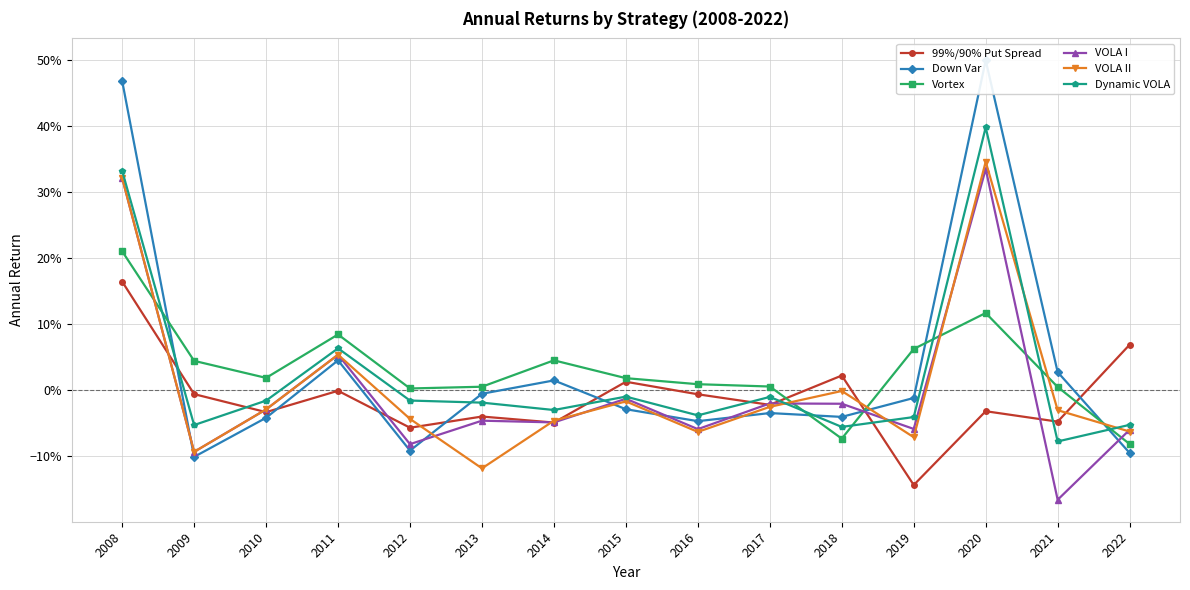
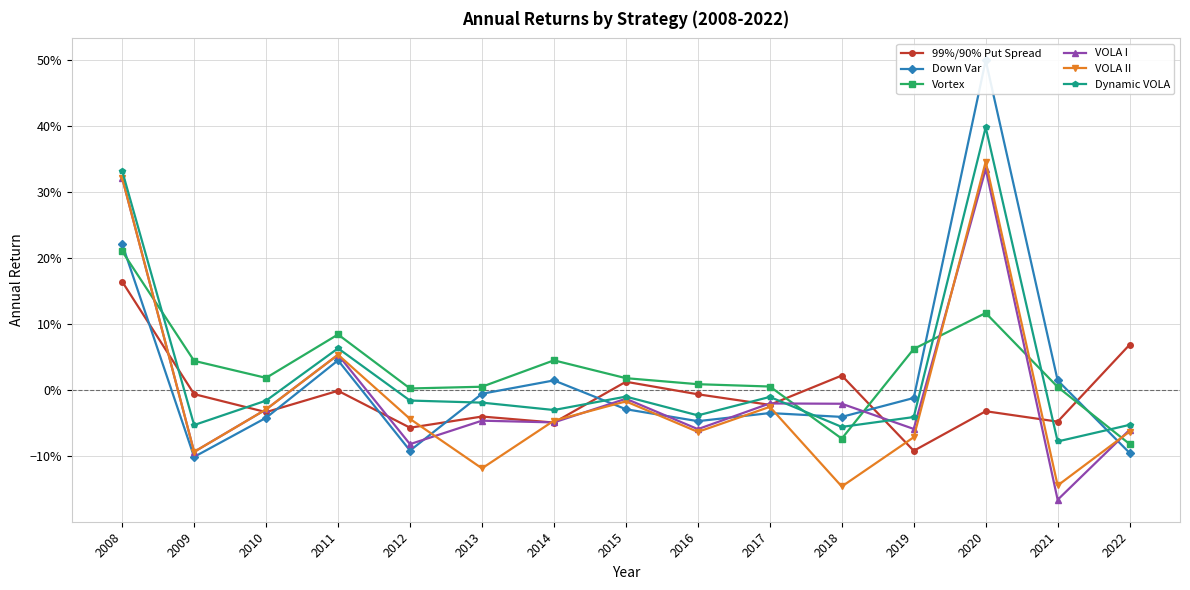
Down Var, 2008: 47% -> 22%
VOLA II, 2018: 0% -> -15%
99%/90% Put Spread, 2019: -14% -> -9%
Down Var, 2021: 3% -> 1%
VOLA II, 2021: -3% -> -14%
